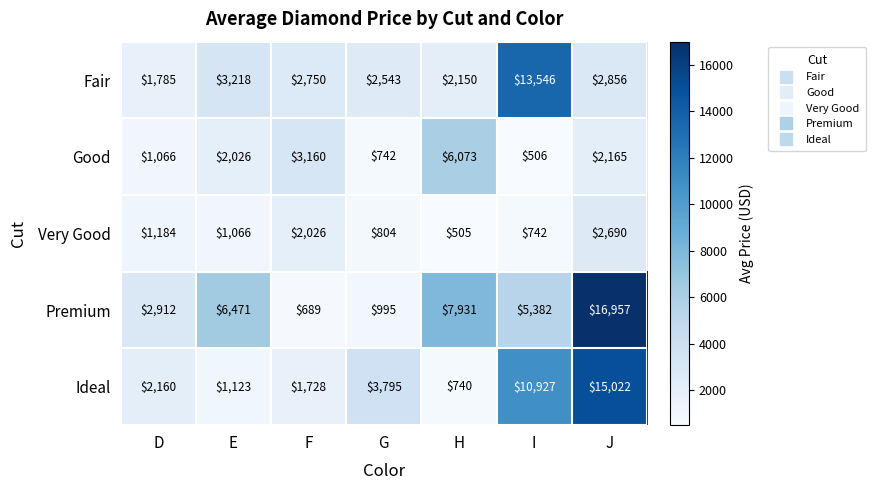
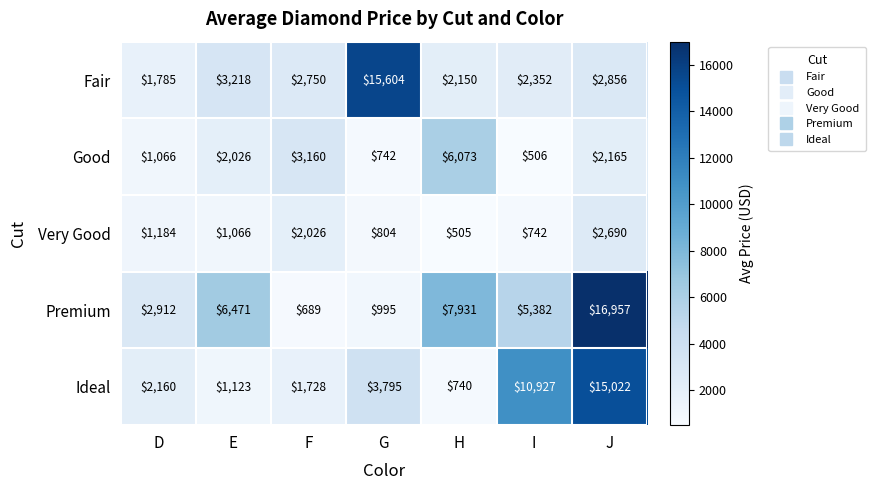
Fair, G: $2,543 -> $15,604
Fair, I: $13,546 -> $2,352
